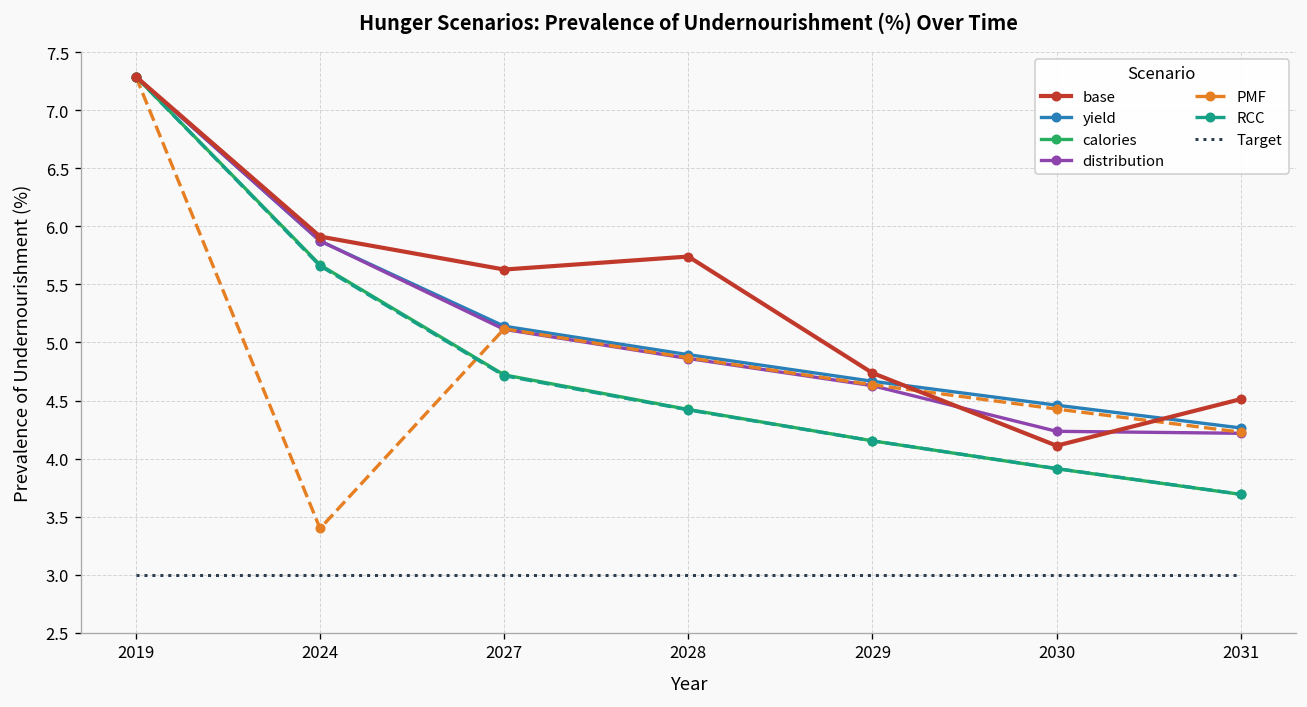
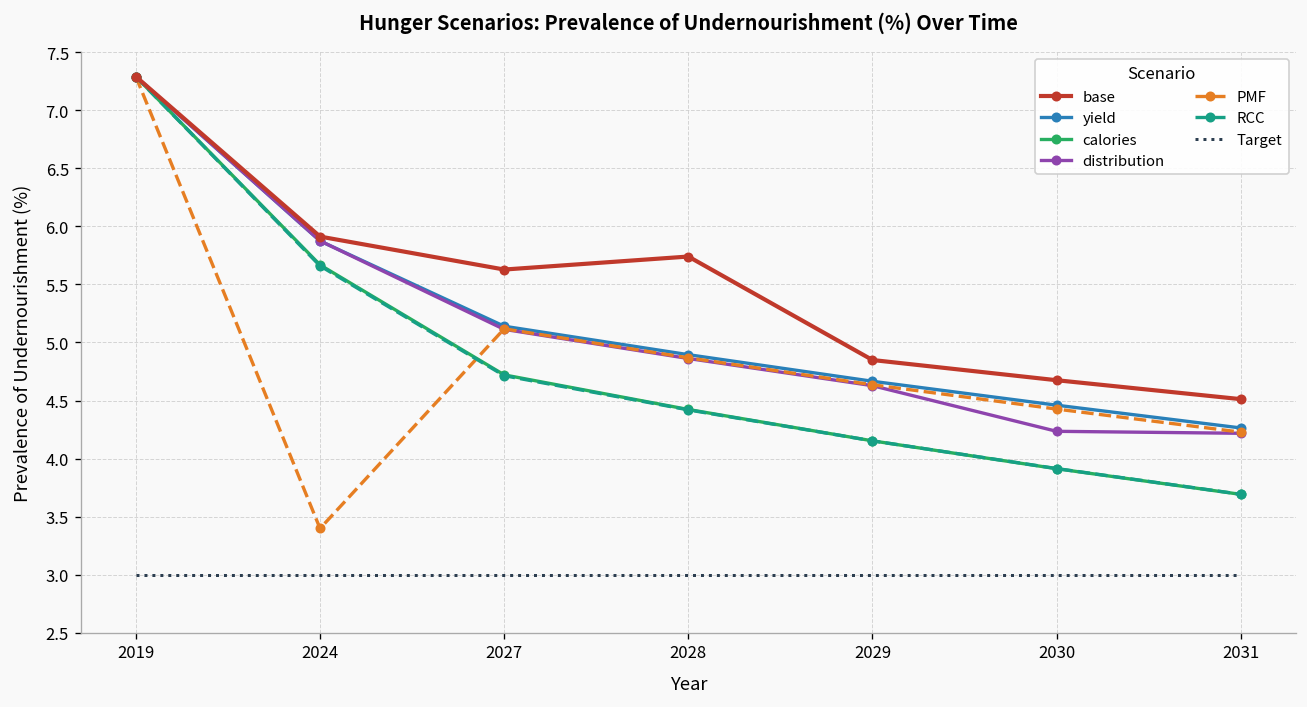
base, 2029: 4.7 -> 4.8
base, 2030: 4.1 -> 4.7
